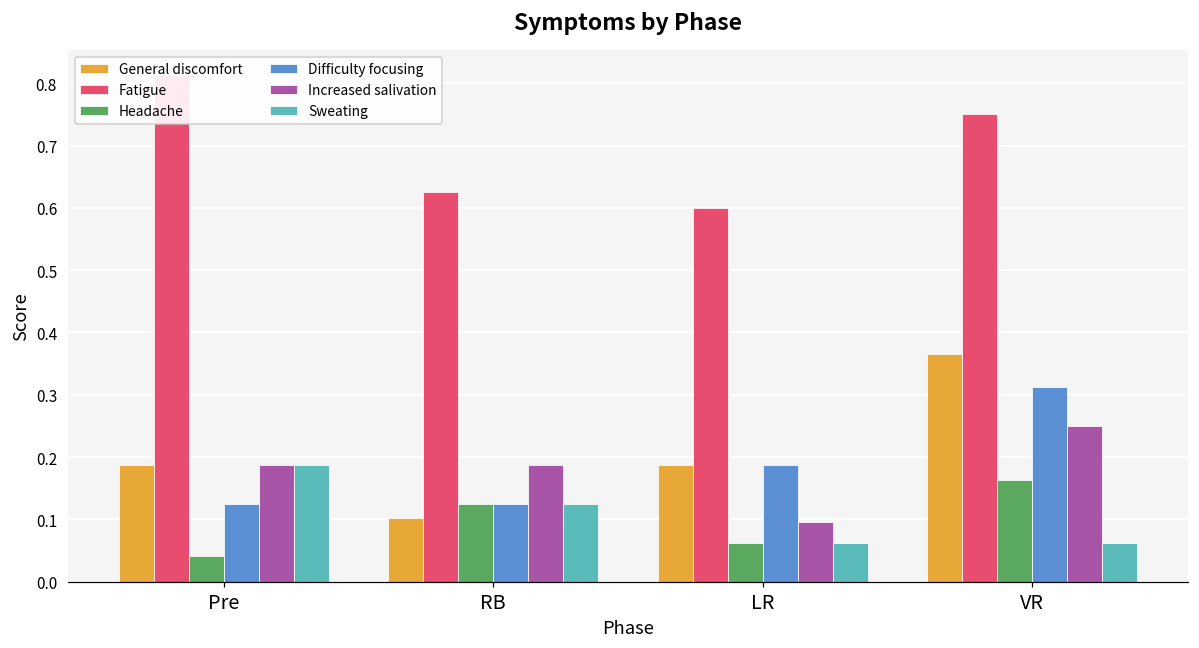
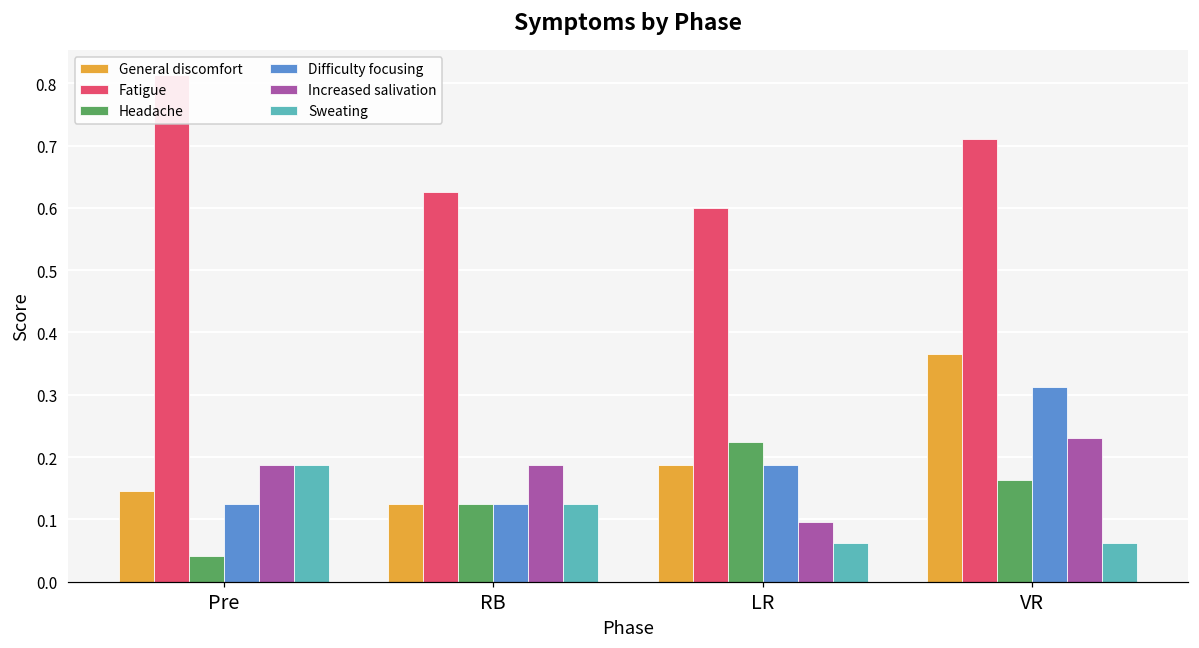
General discomfort, Pre: 0.19 -> 0.15
General discomfort, RB: 0.10 -> 0.13
Headache, LR: 0.06 -> 0.22
Fatigue, VR: 0.75 -> 0.71
Increased salivation, VR: 0.25 -> 0.23
